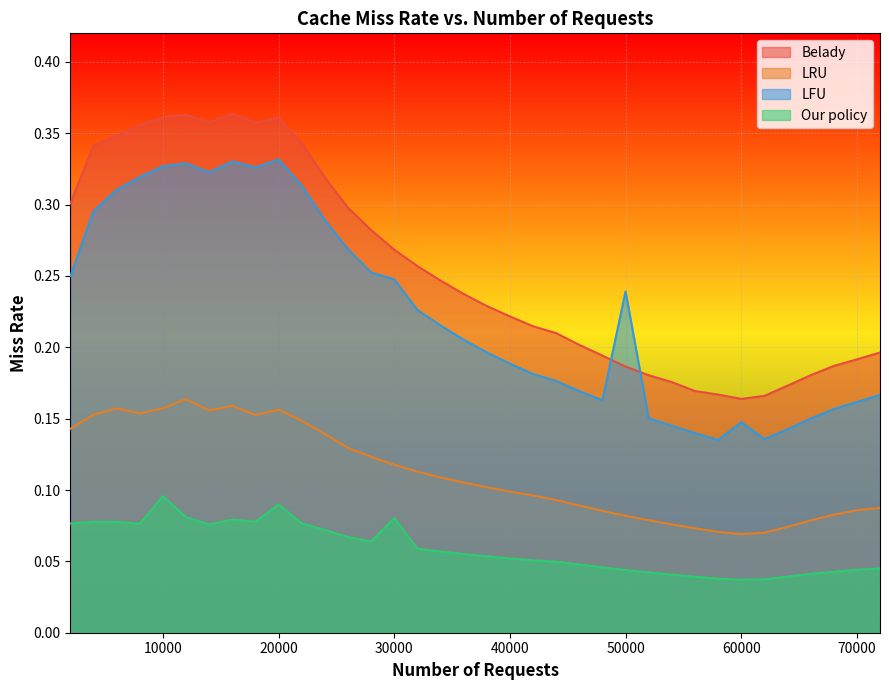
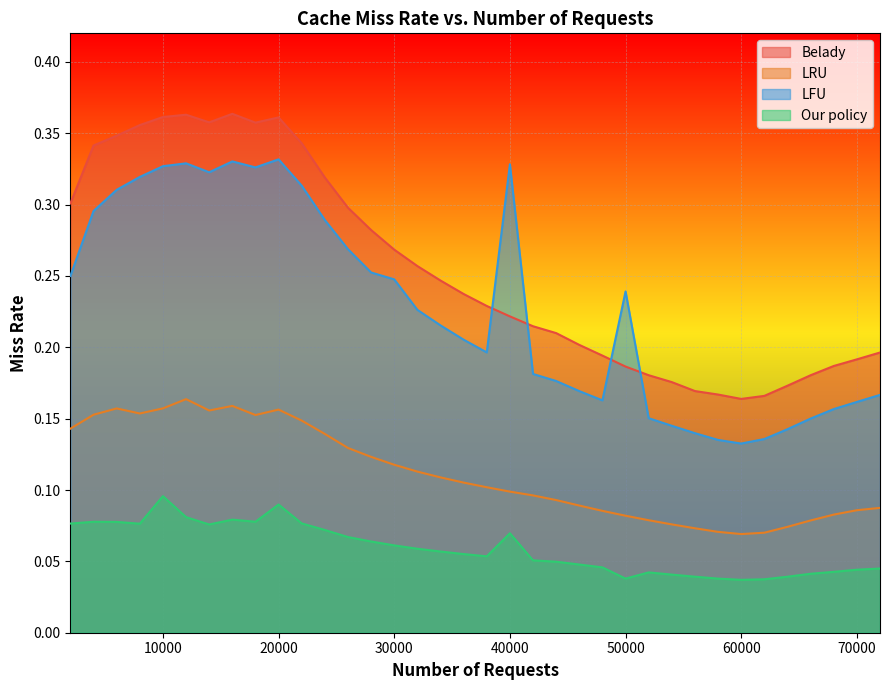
Our policy, 30000: 0.080 -> 0.061
LFU, 40000: 0.189 -> 0.328
Our policy, 40000: 0.052 -> 0.070
Our policy, 50000: 0.044 -> 0.038
LFU, 60000: 0.148 -> 0.133
